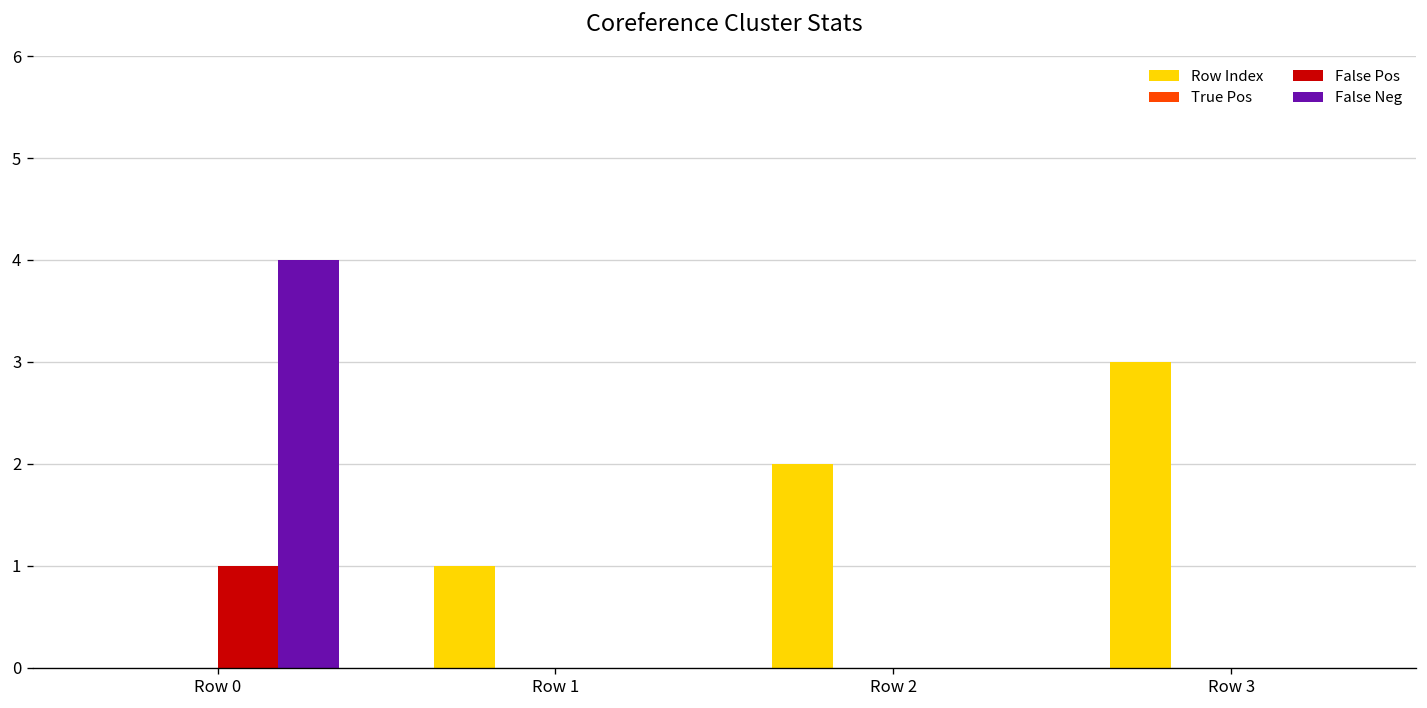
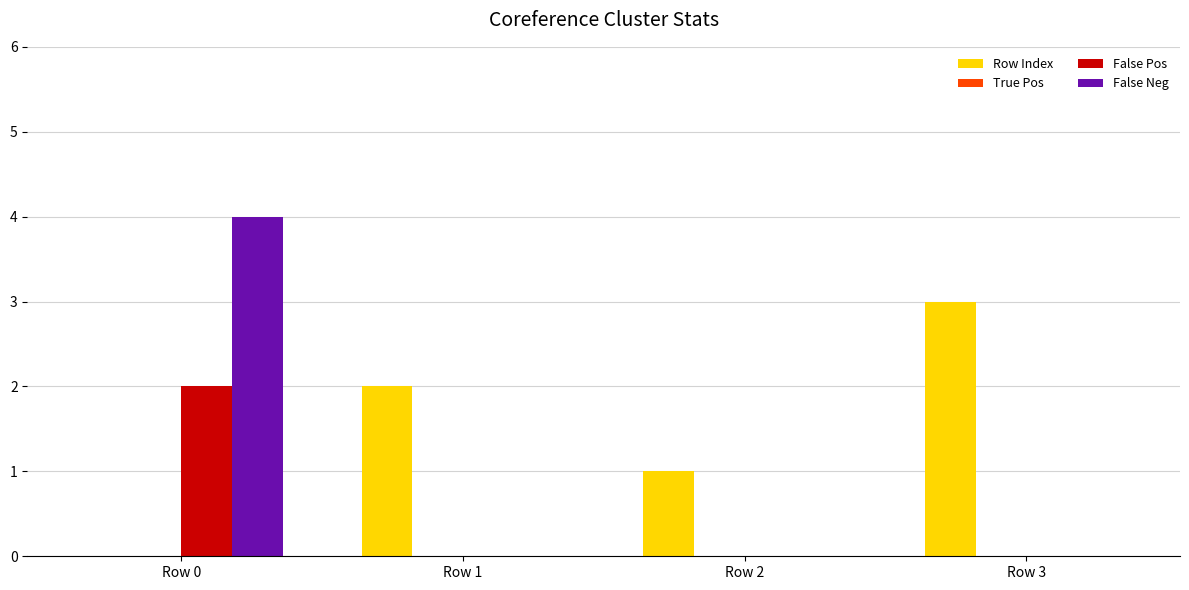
False Pos, Row 0: 1 -> 2
Row Index, Row 1: 1 -> 2
Row Index, Row 2: 2 -> 1
